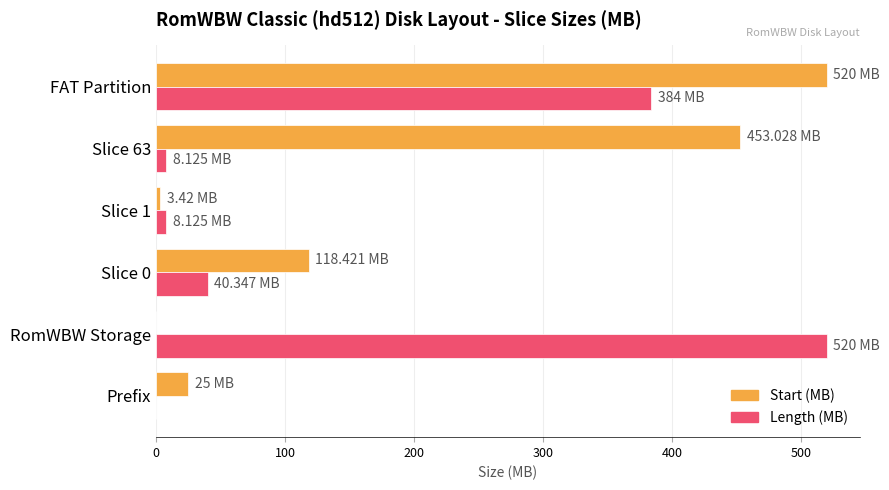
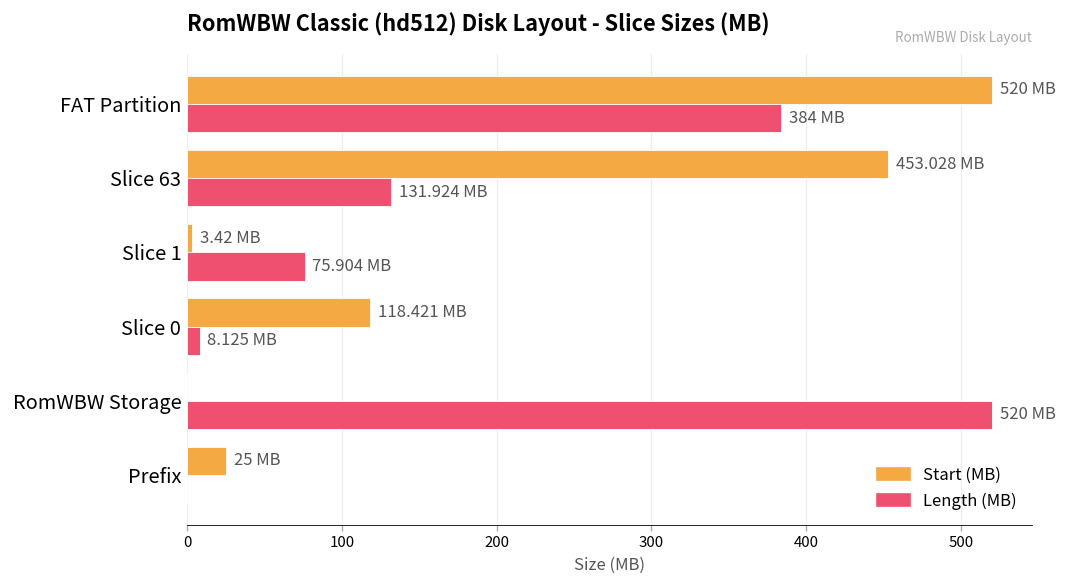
Length (MB), Slice 63: 8.125 -> 131.924
Length (MB), Slice 1: 8.125 -> 75.904
Length (MB), Slice 0: 40.347 -> 8.125
